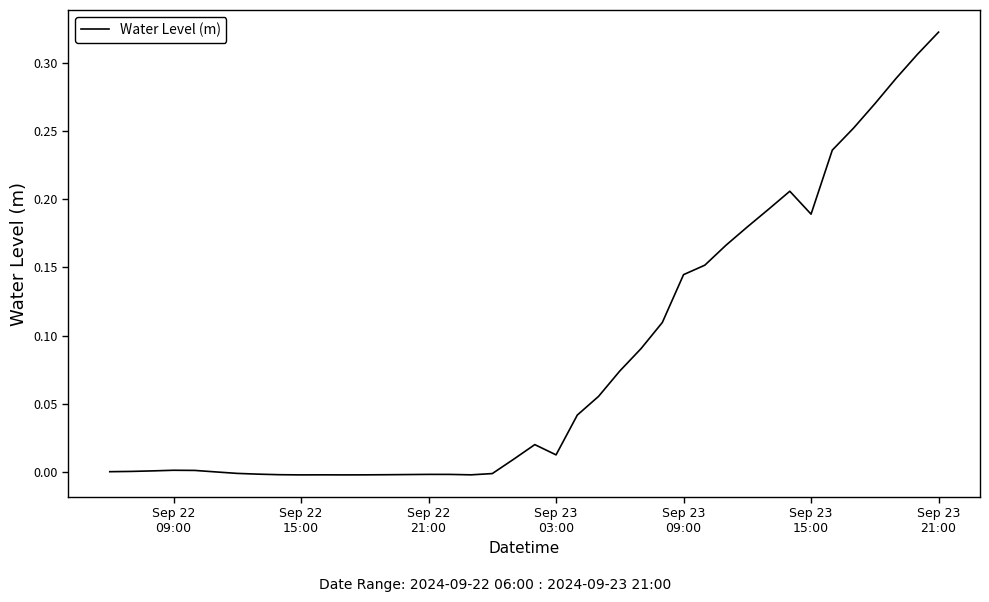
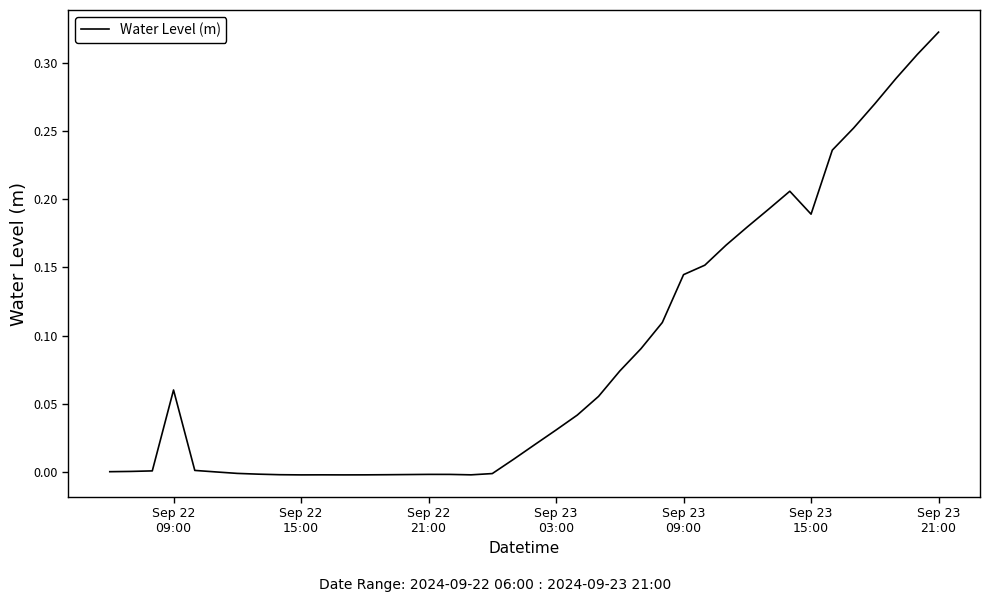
Sep 22 09:00: 0.001 -> 0.060
Sep 23 03:00: 0.013 -> 0.031
